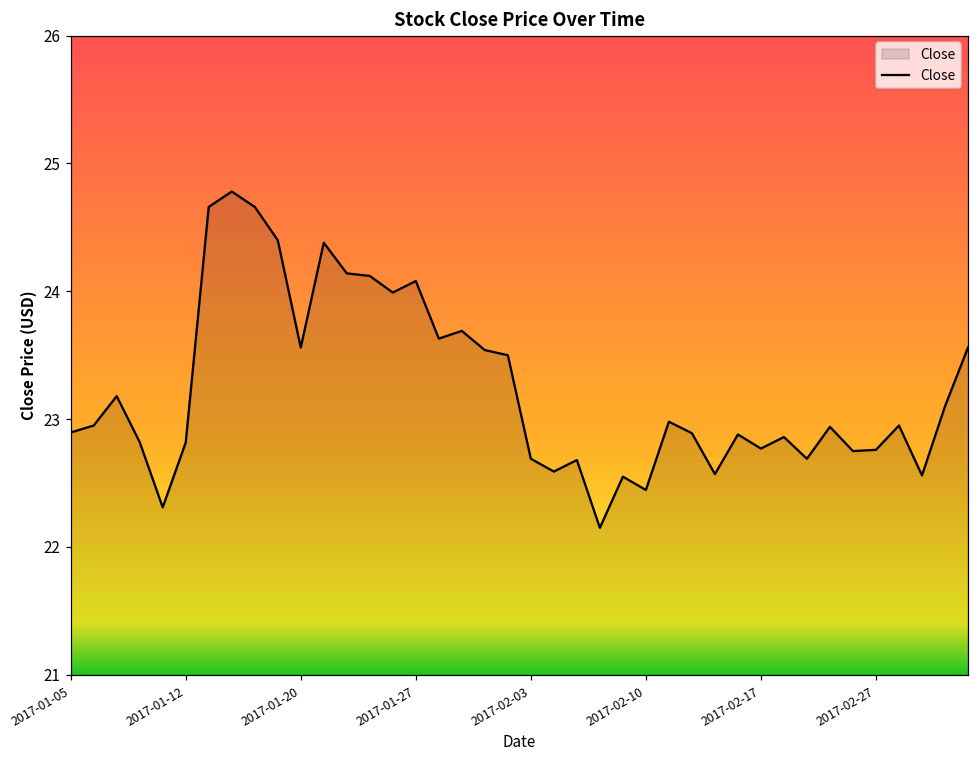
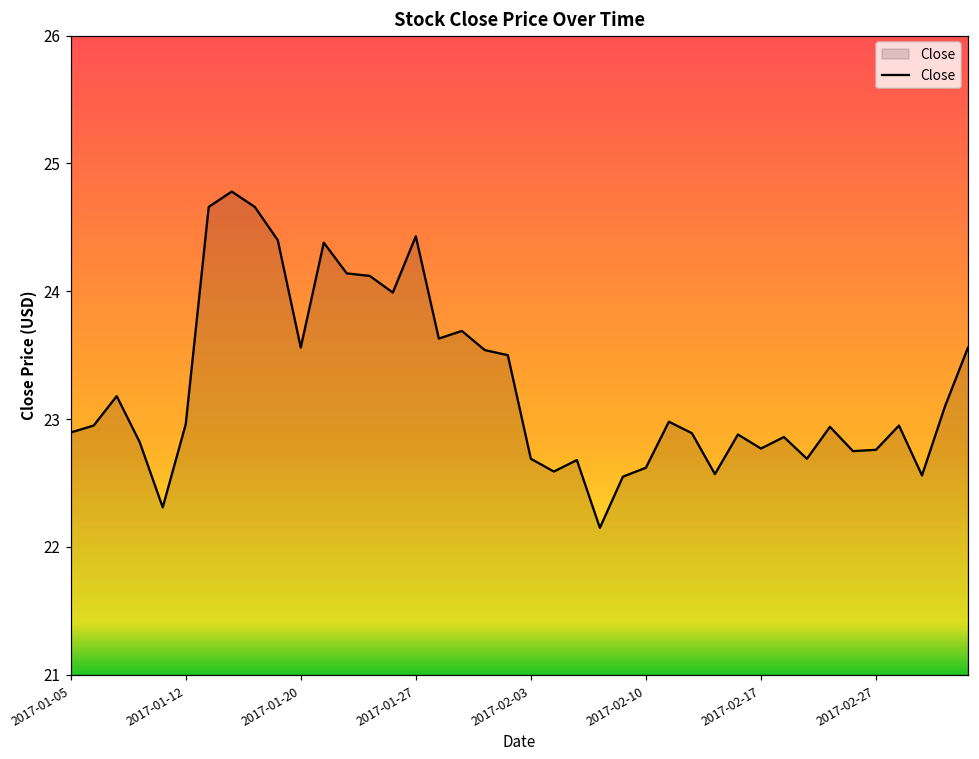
2017-01-12: 22.82 -> 22.96
2017-01-27: 24.08 -> 24.43
2017-02-10: 22.45 -> 22.62
